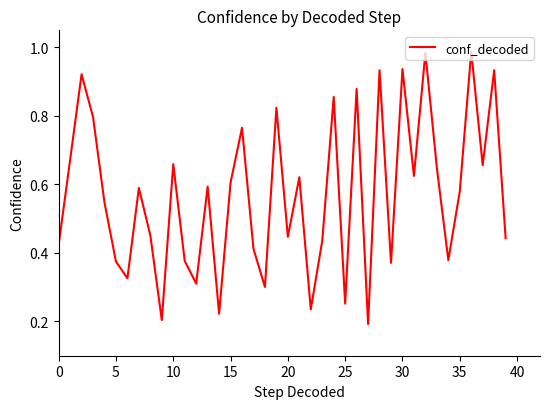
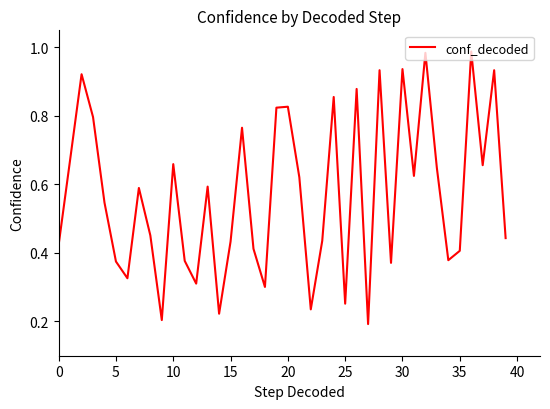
15: 0.61 -> 0.43
20: 0.45 -> 0.83
35: 0.58 -> 0.41
